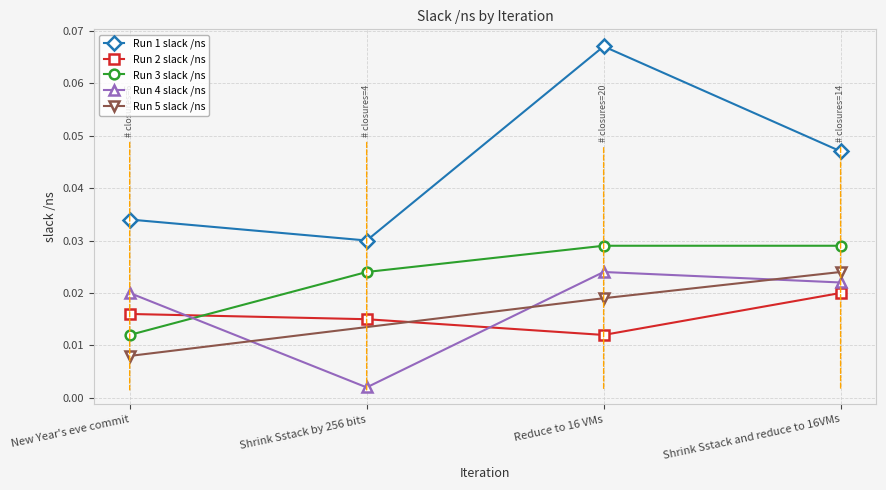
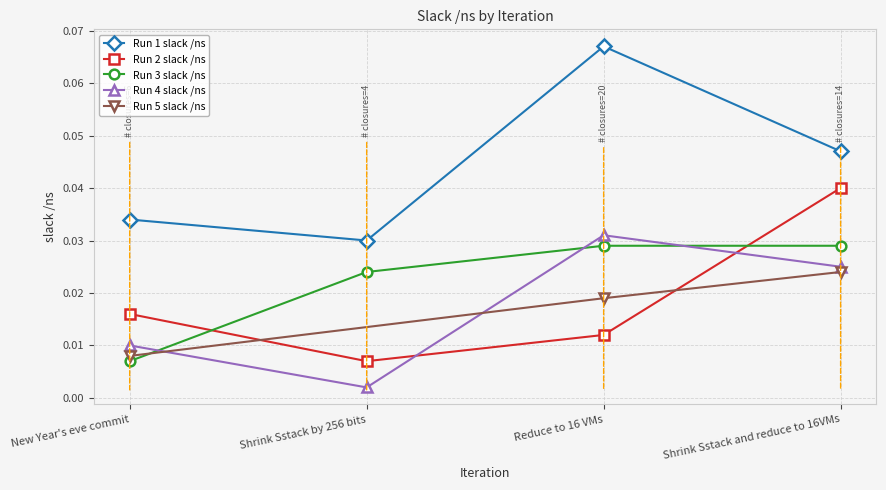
Run 3 slack /ns, New Year's eve commit: 0.012 -> 0.007
Run 4 slack /ns, New Year's eve commit: 0.02 -> 0.01
Run 2 slack /ns, Shrink Sstack by 256 bits: 0.015 -> 0.007
Run 4 slack /ns, Reduce to 16 VMs: 0.024 -> 0.031
Run 2 slack /ns, Shrink Sstack and reduce to 16VMs: 0.02 -> 0.04
Run 4 slack /ns, Shrink Sstack and reduce to 16VMs: 0.022 -> 0.025
